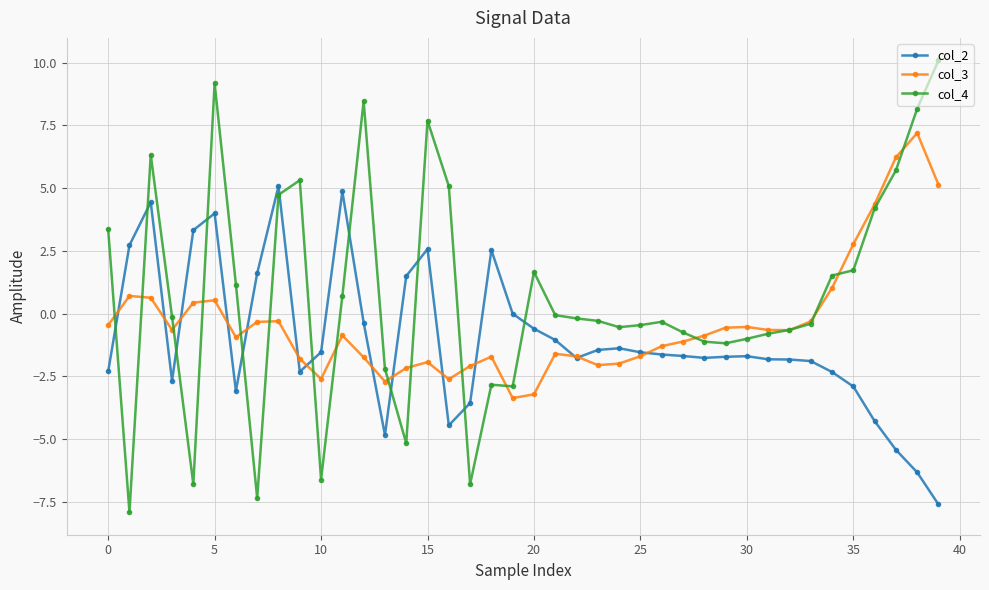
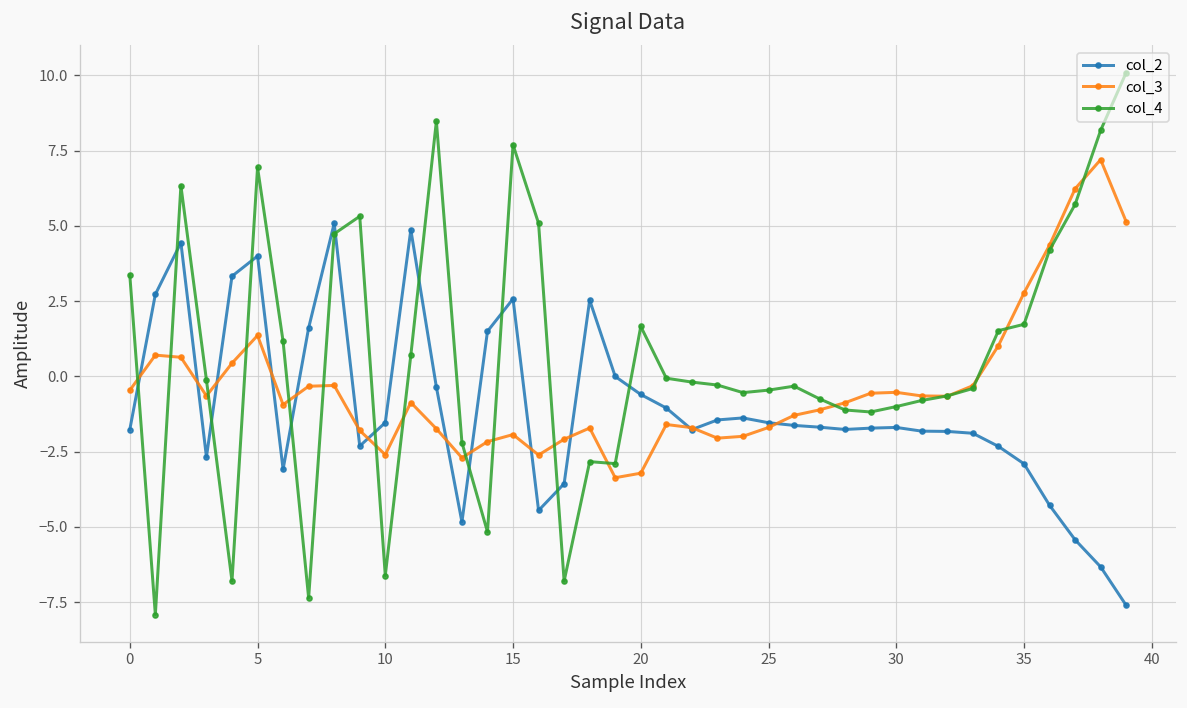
col_2, 0: -2.3 -> -1.8
col_3, 5: 0.5 -> 1.4
col_4, 5: 9.2 -> 6.9
